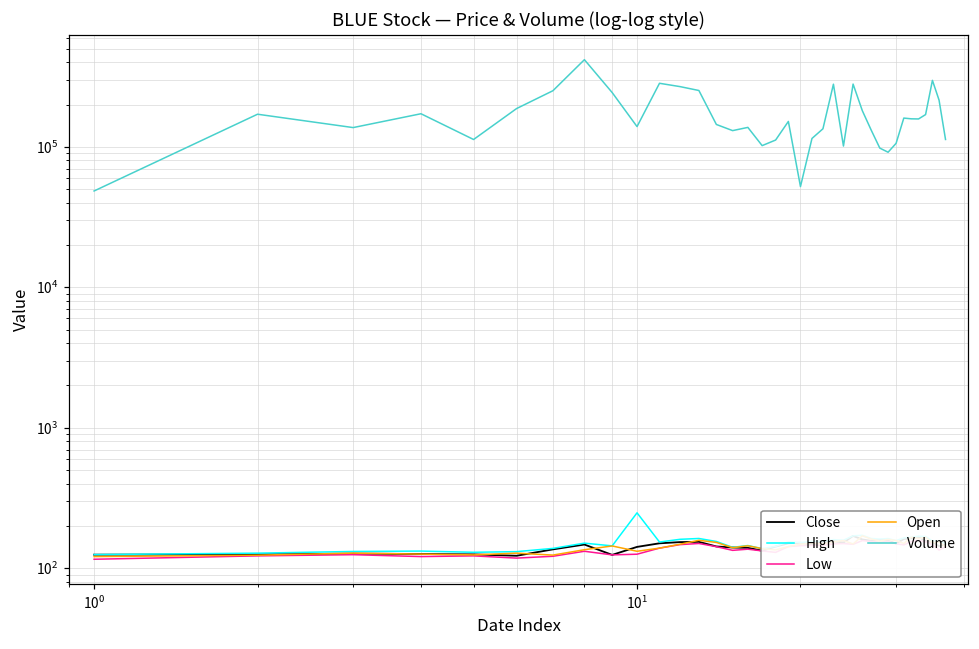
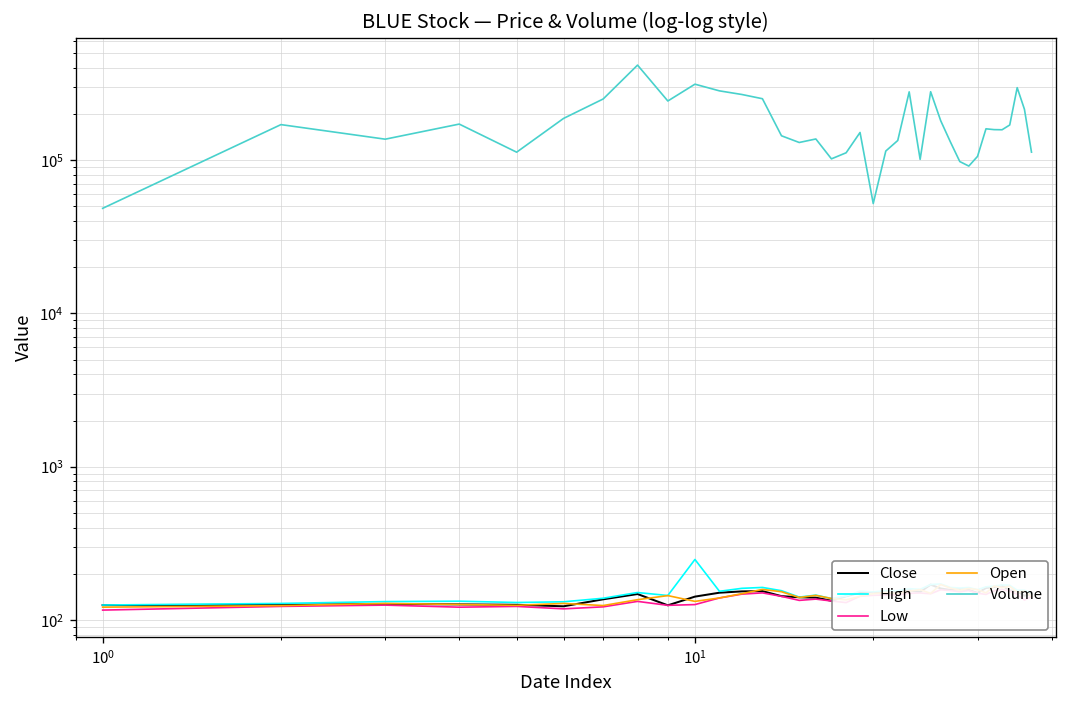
Volume, 10^1: 140000 -> 310000
